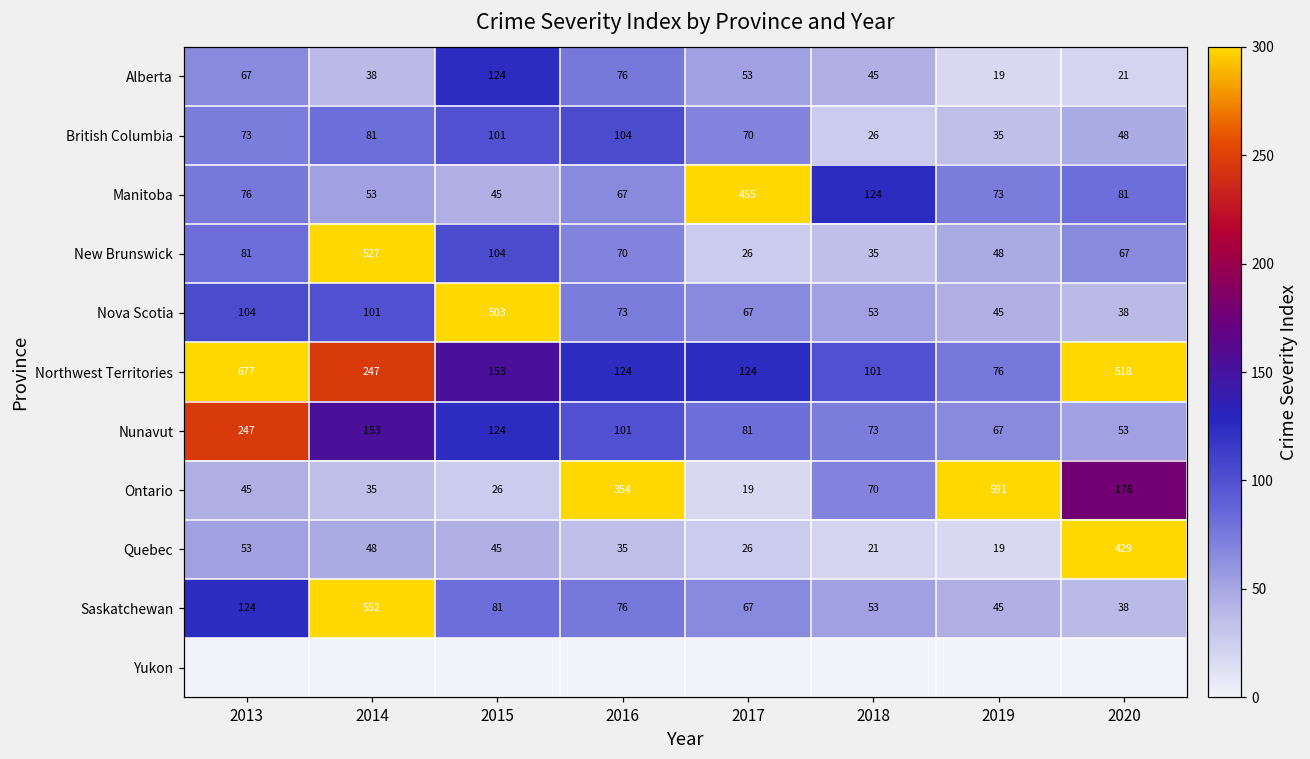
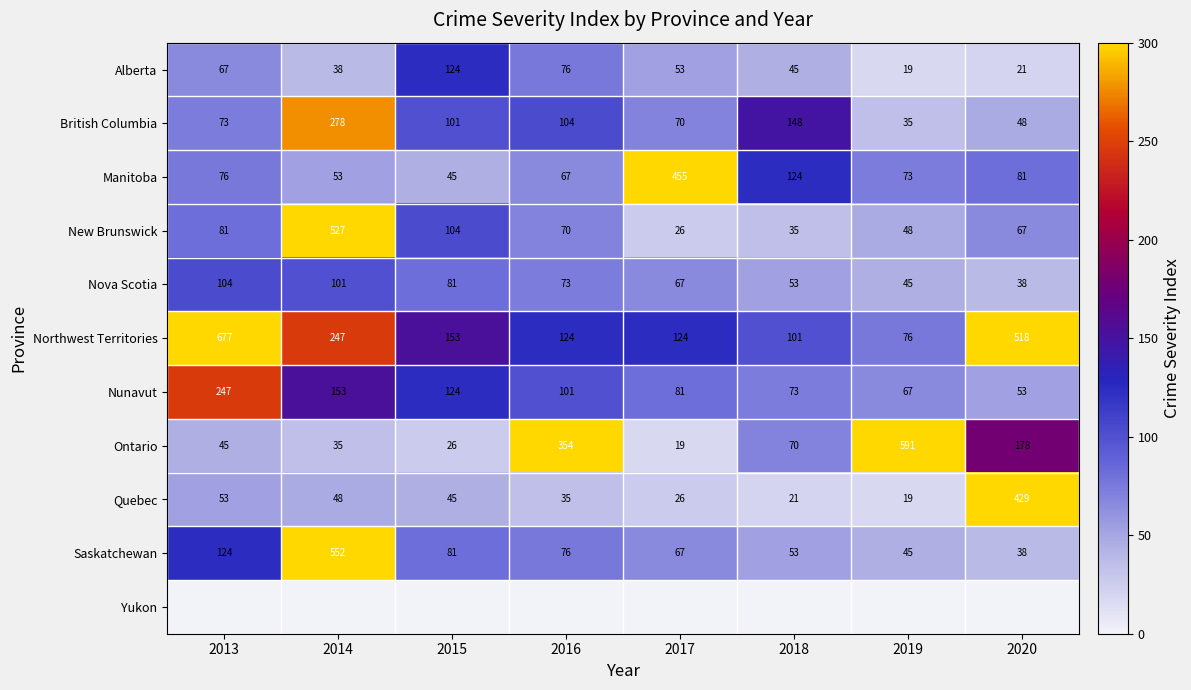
British Columbia, 2014: 81 -> 278
British Columbia, 2018: 26 -> 148
Nova Scotia, 2015: 503 -> 81
